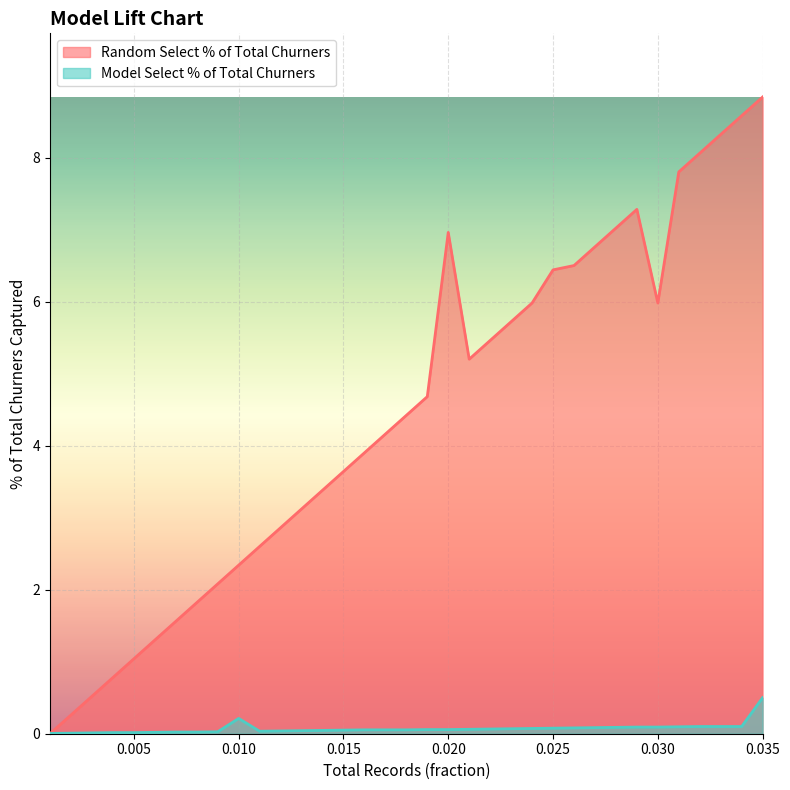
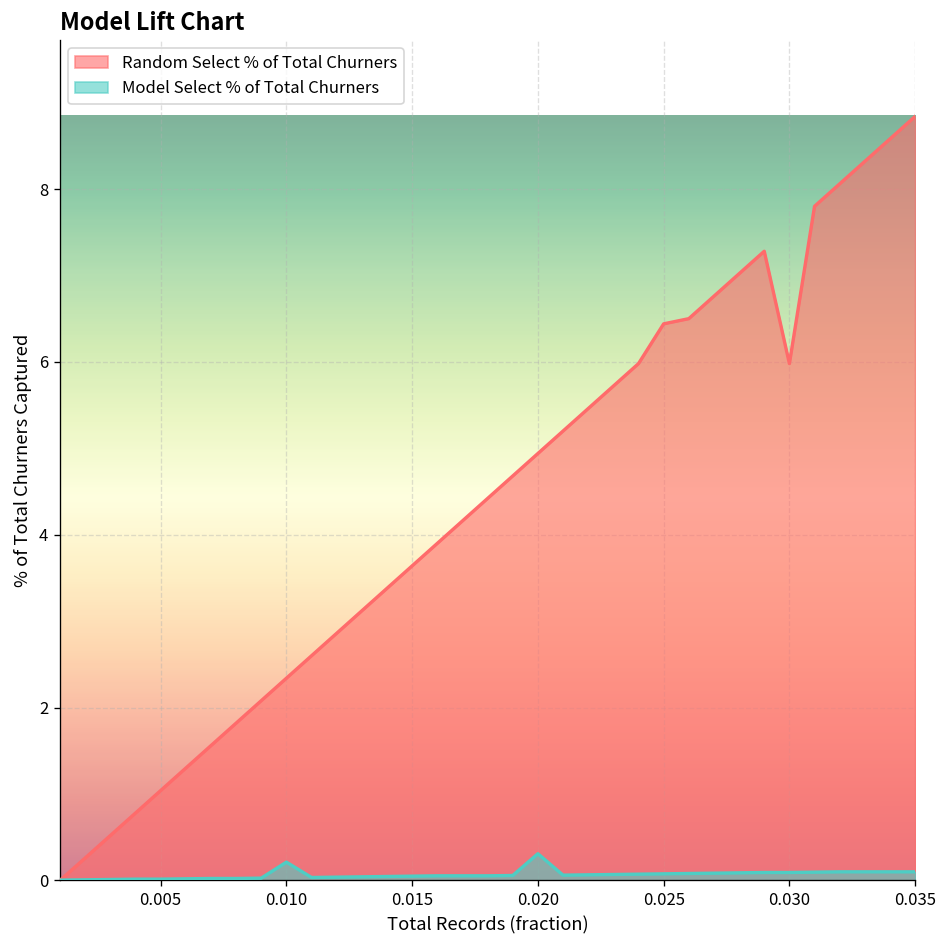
Random Select % of Total Churners, 0.020: 7.0 -> 4.9
Model Select % of Total Churners, 0.020: 0.1 -> 0.3
Model Select % of Total Churners, 0.035: 0.5 -> 0.1
